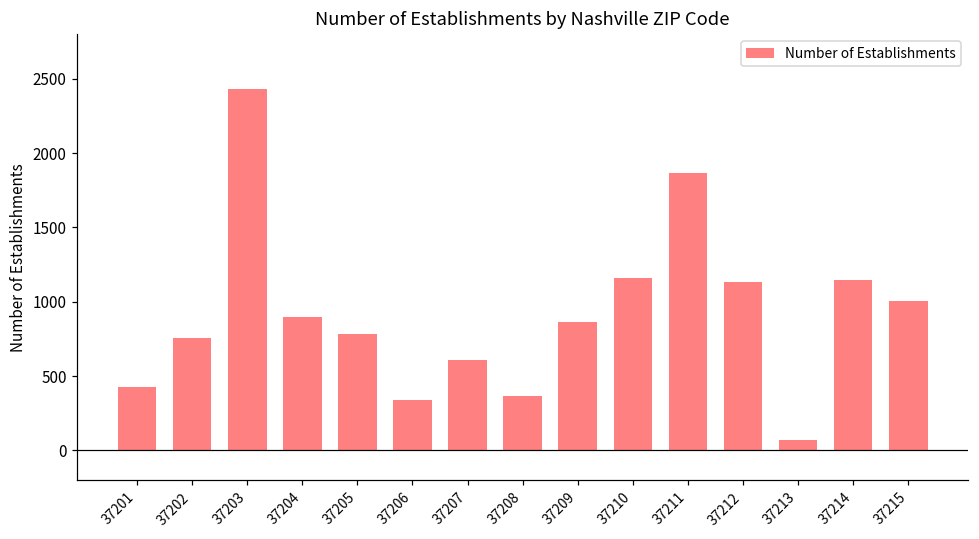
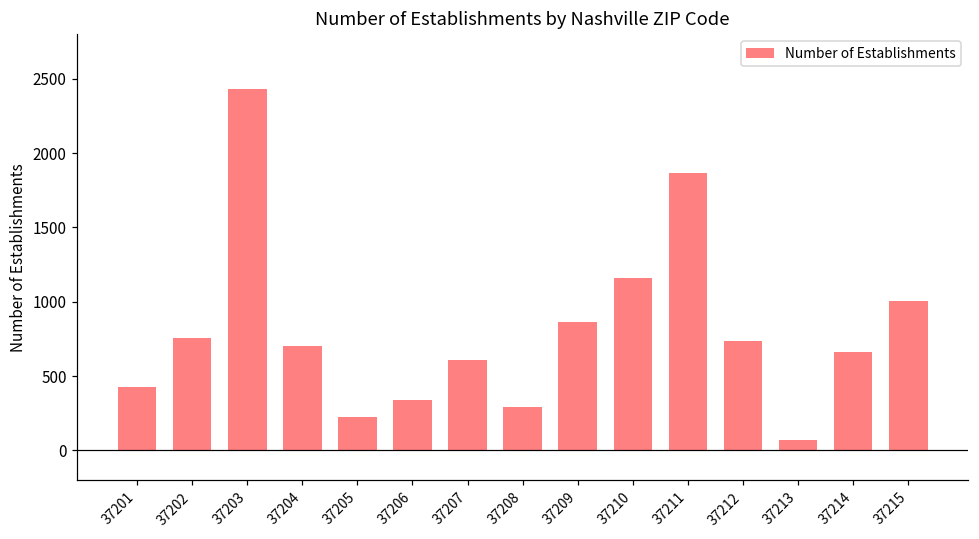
37204: 890 -> 710
37205: 780 -> 220
37208: 370 -> 290
37212: 1130 -> 740
37214: 1150 -> 660
